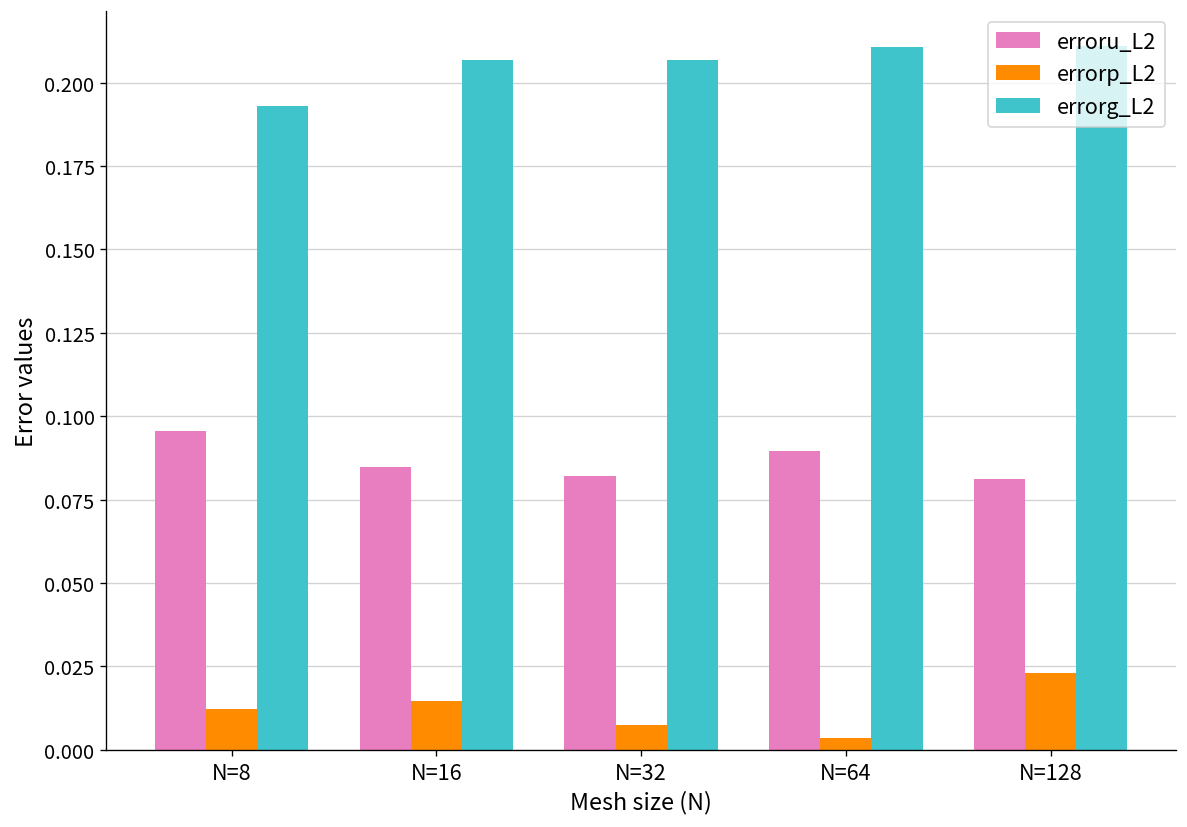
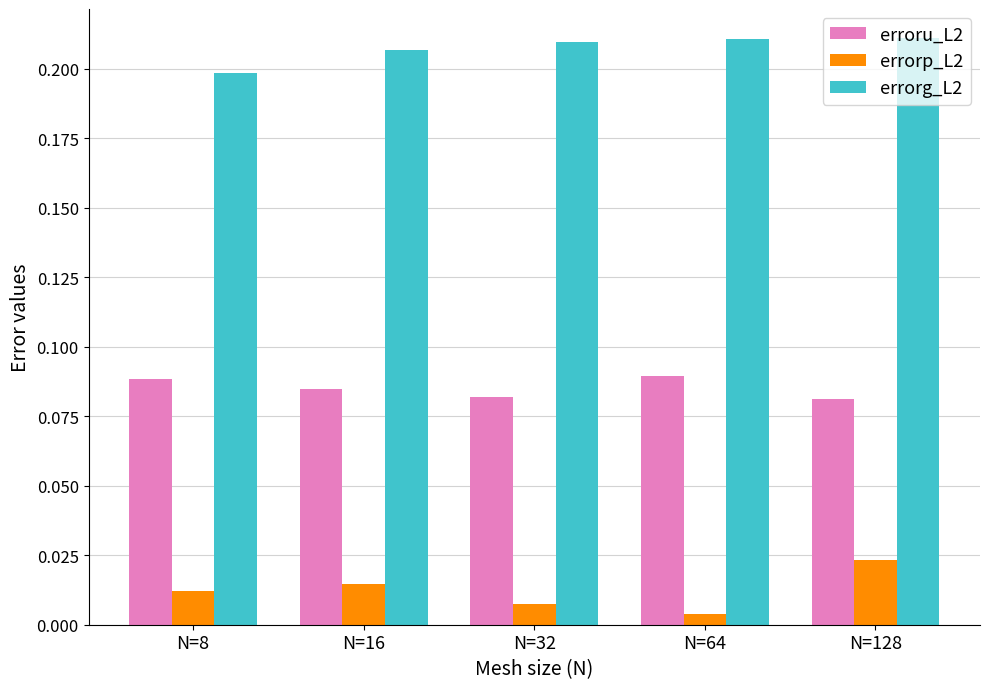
erroru_L2, N=8: 0.096 -> 0.089
errorg_L2, N=8: 0.193 -> 0.198
errorg_L2, N=32: 0.207 -> 0.210
